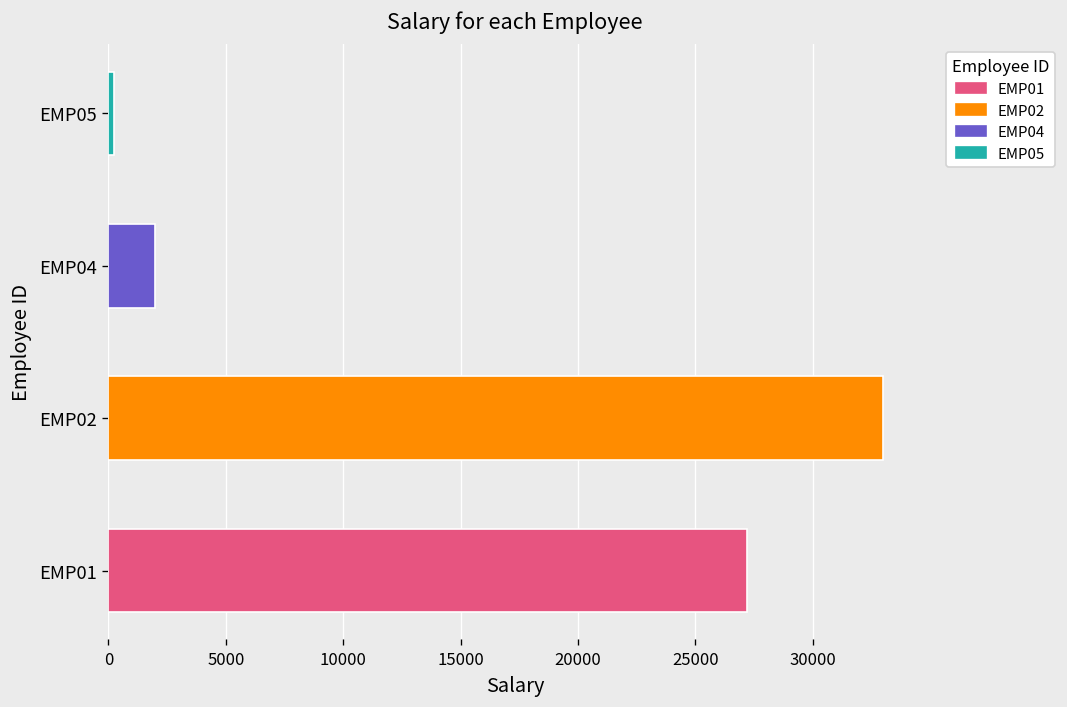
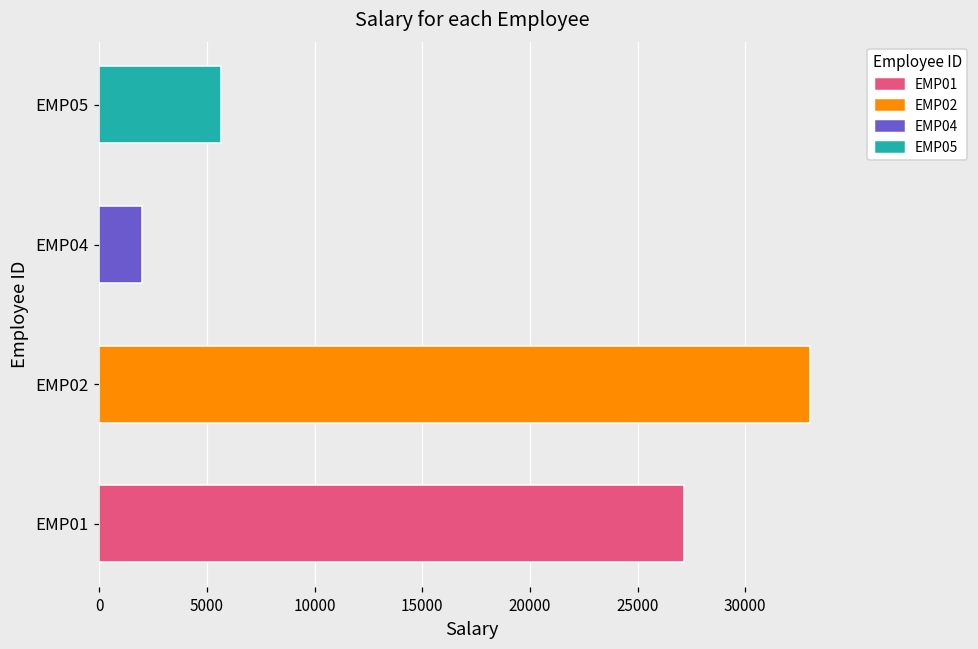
EMP05: 200 -> 5700
